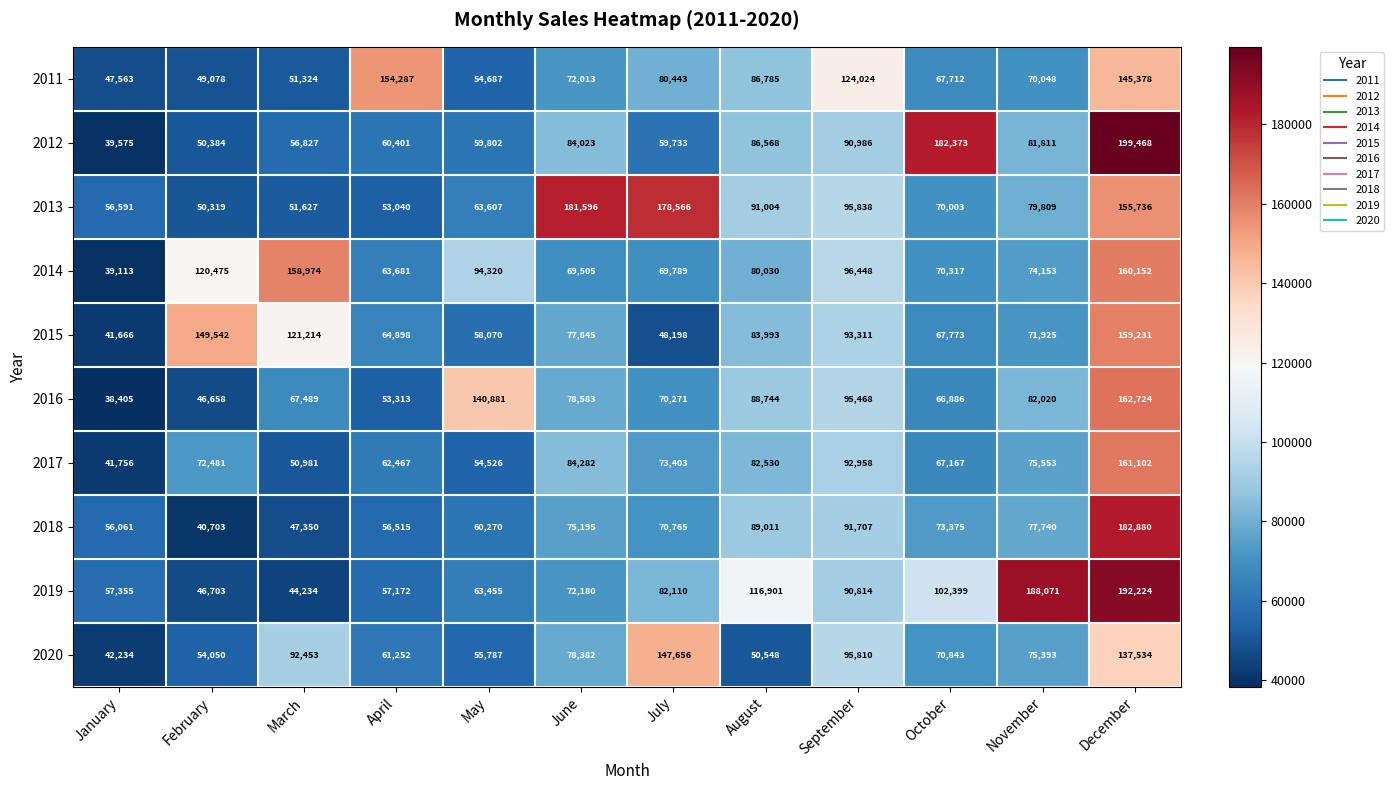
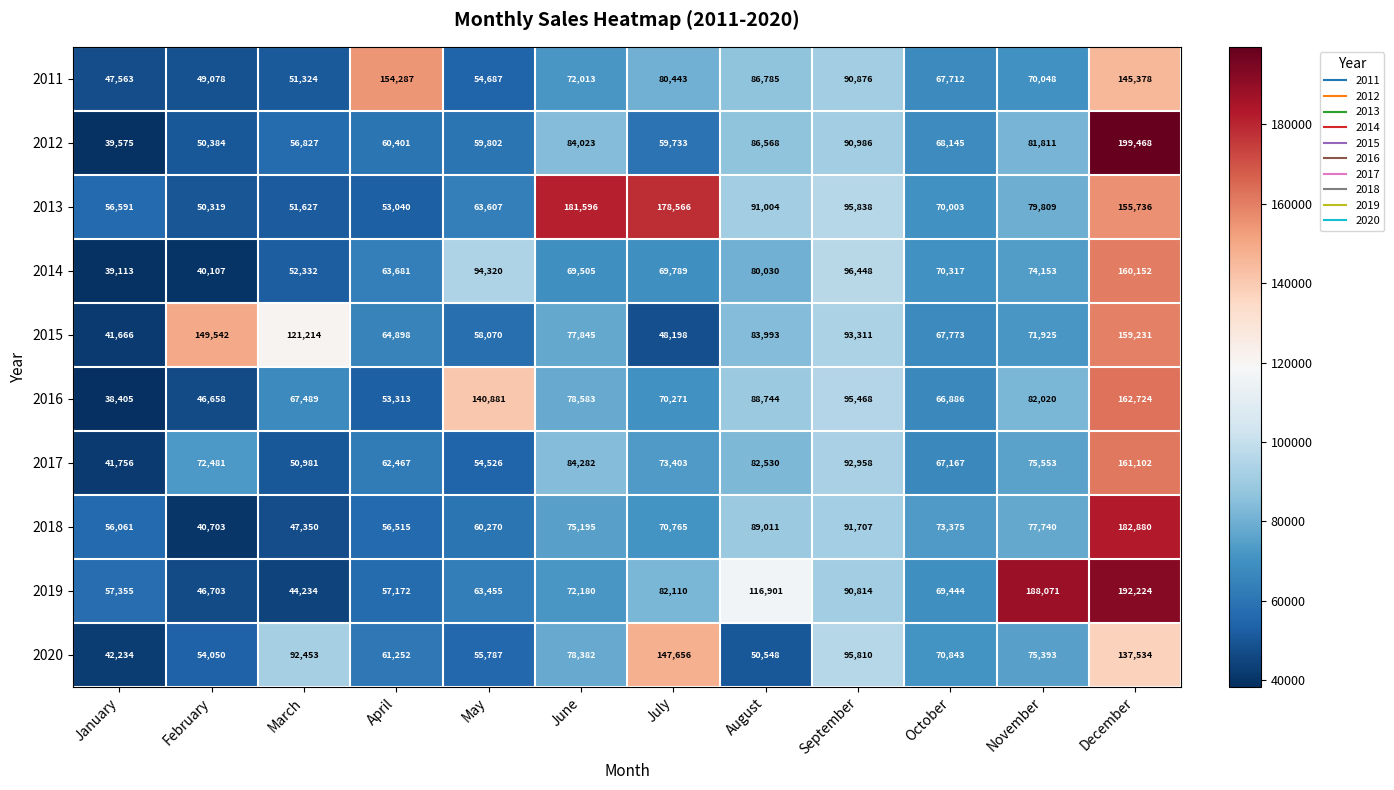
2011, September: 124,024 -> 90,876
2012, October: 182,373 -> 68,145
2014, February: 120,475 -> 40,107
2014, March: 158,974 -> 52,332
2019, October: 102,399 -> 69,444
